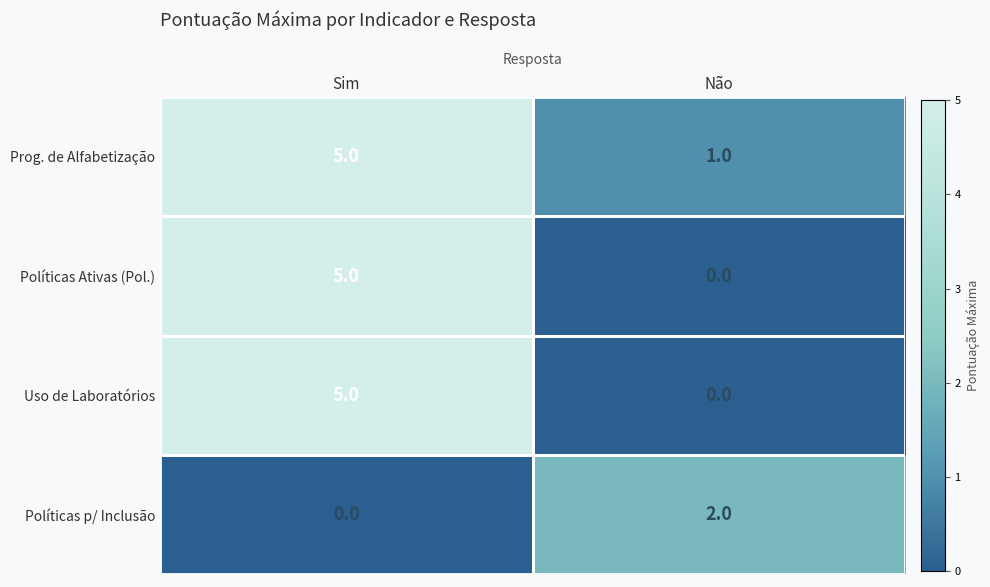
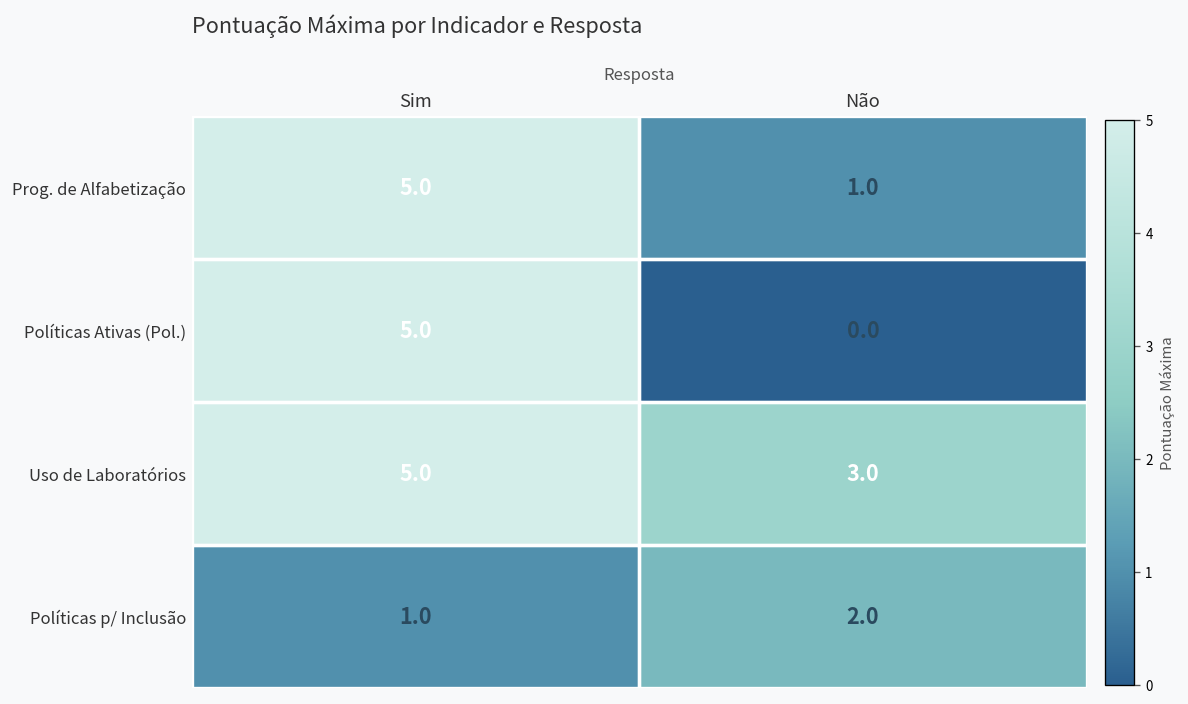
Uso de Laboratórios, Não: 0.0 -> 3.0
Políticas p/ Inclusão, Sim: 0.0 -> 1.0
